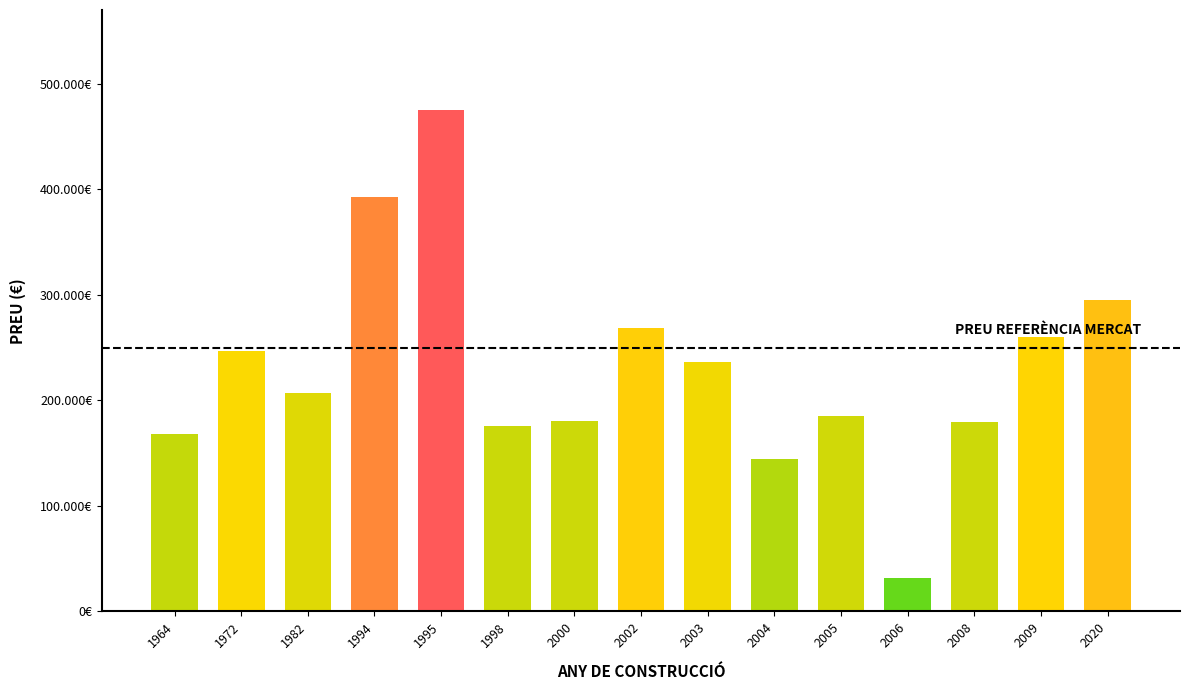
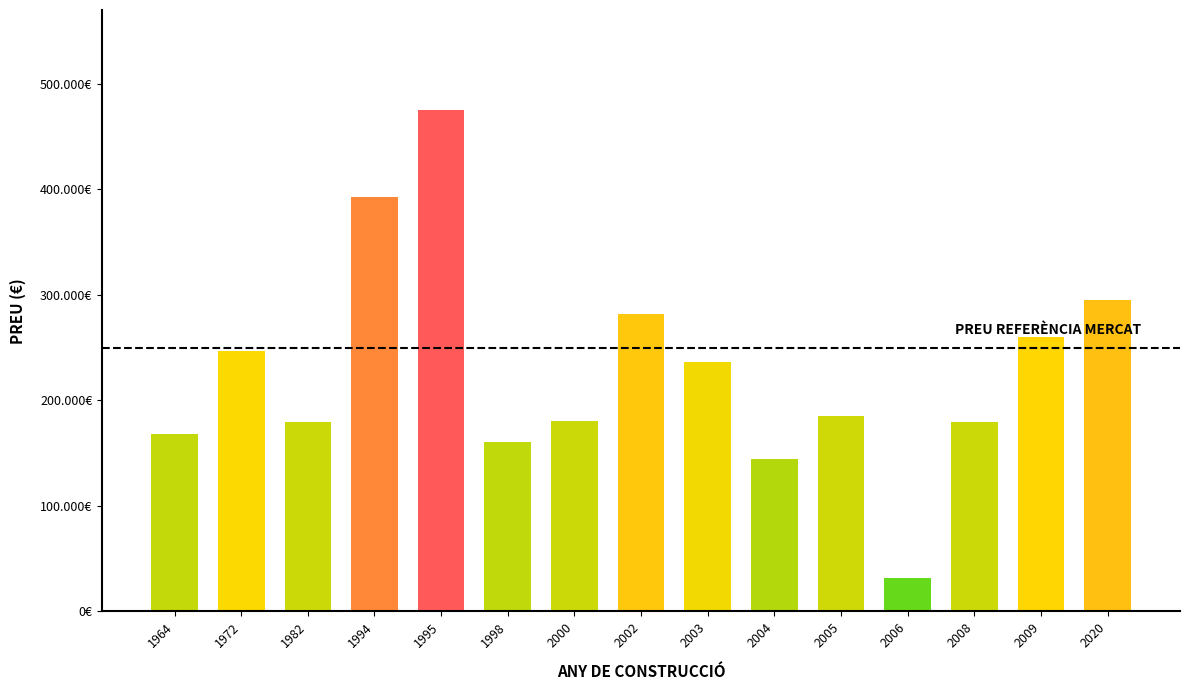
1982: 207€ -> 180€
1998: 176€ -> 161€
2002: 269€ -> 282€
